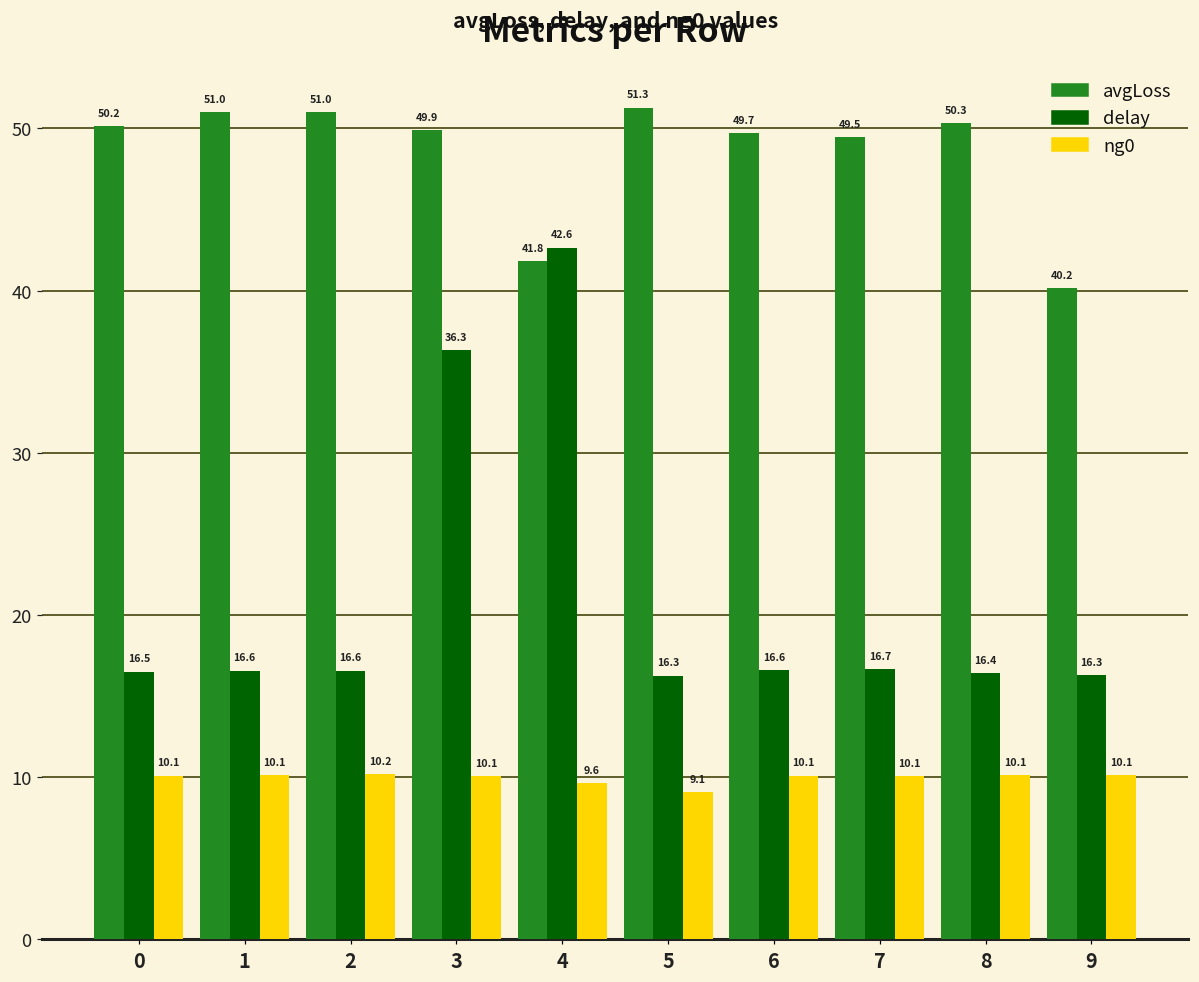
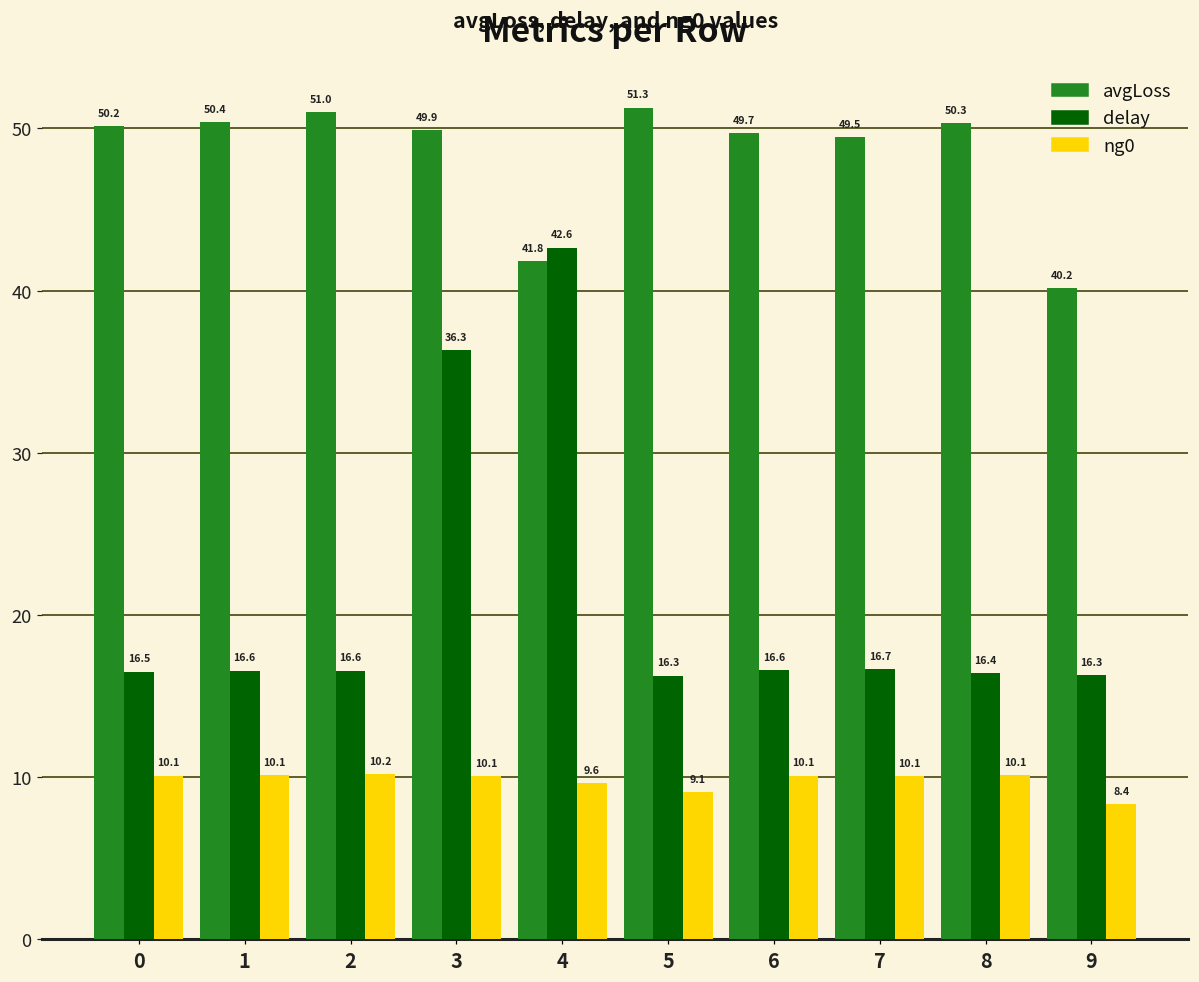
avgLoss, 1: 51.0 -> 50.4
ng0, 9: 10.1 -> 8.4
